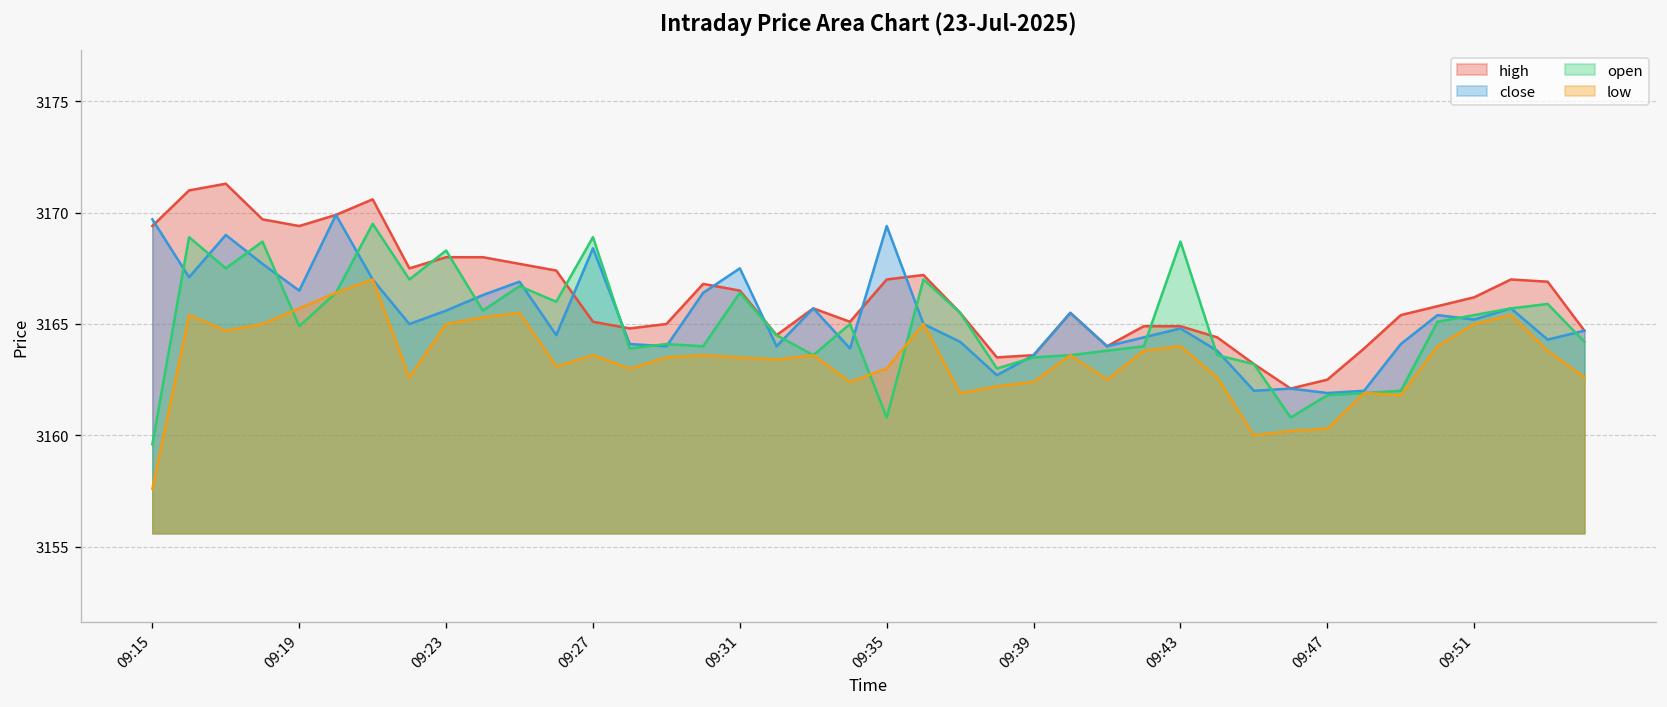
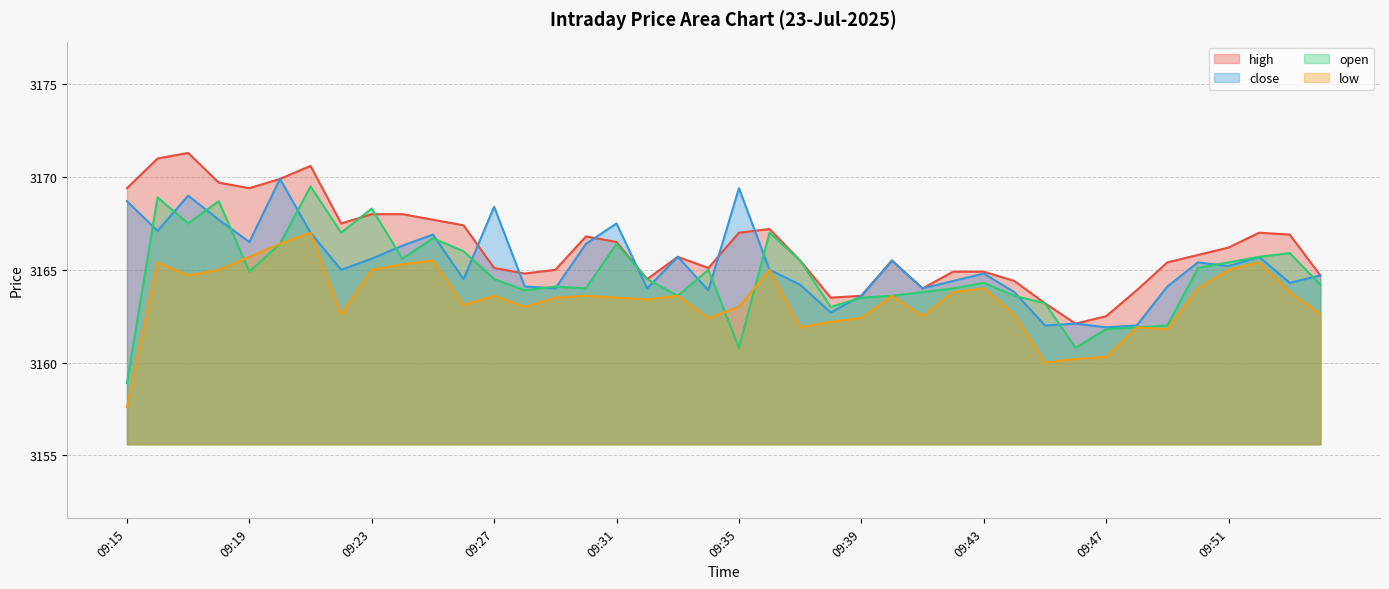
close, 09:15: 3169.7 -> 3168.7
open, 09:15: 3159.6 -> 3158.9
open, 09:27: 3168.9 -> 3164.5
open, 09:43: 3168.7 -> 3164.3
